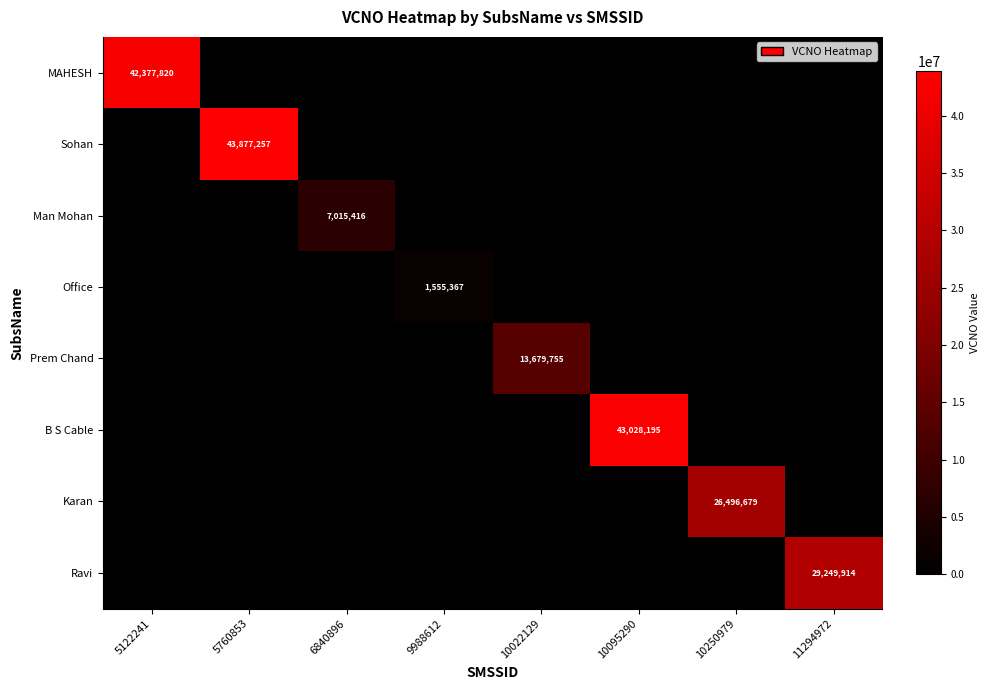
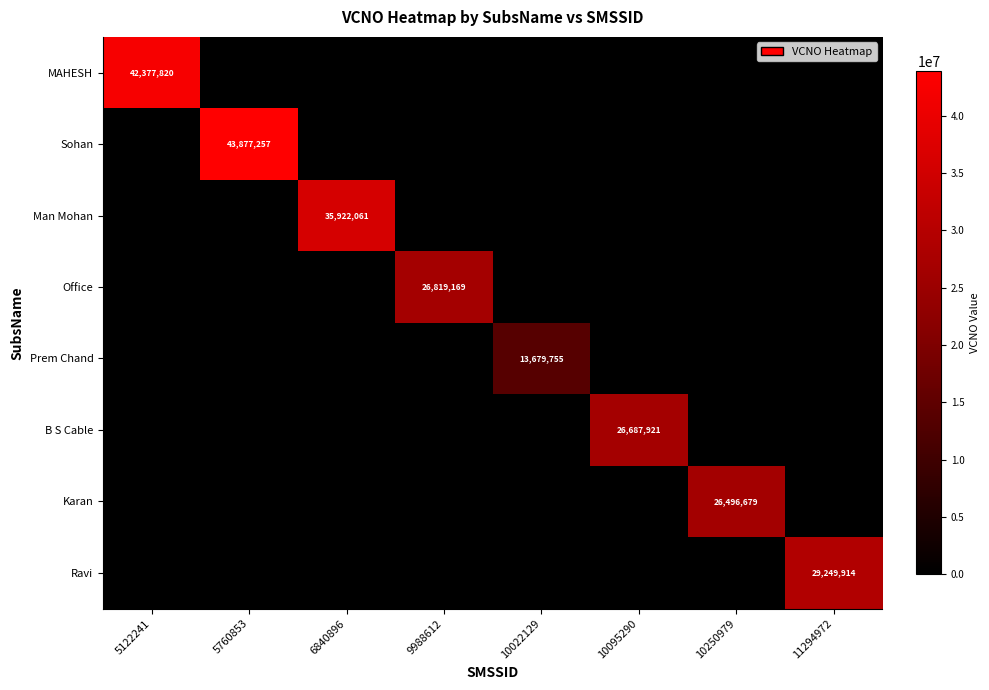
Man Mohan, 6840896: 7,015,416 -> 35,922,061
Office, 9988612: 1,555,367 -> 26,819,169
B S Cable, 10095290: 43,028,195 -> 26,687,921
